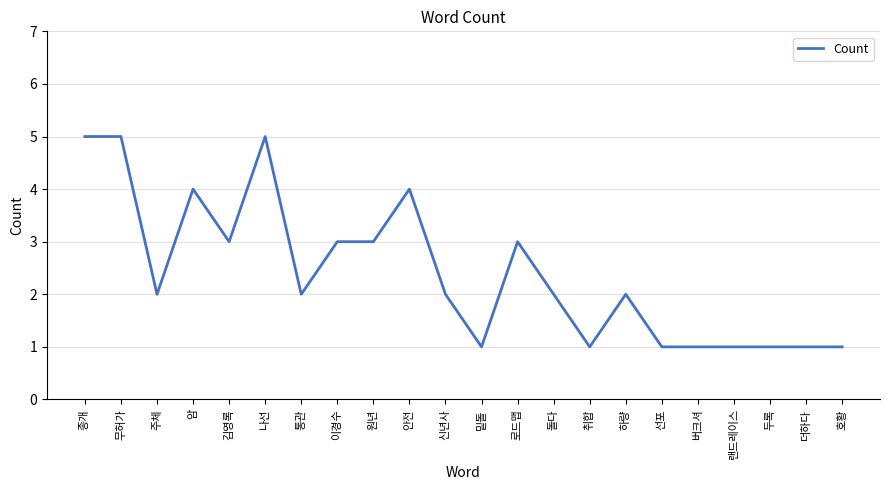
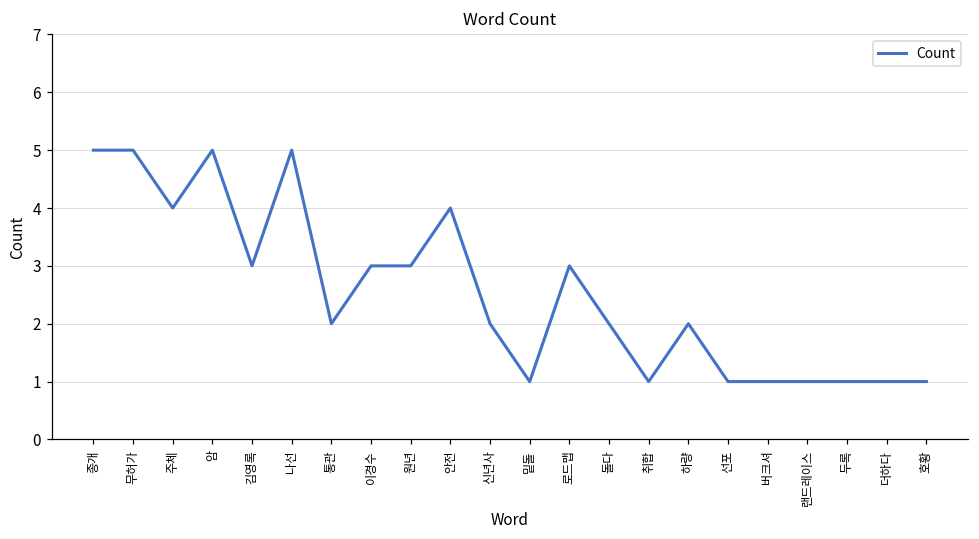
주체: 2 -> 4
암: 4 -> 5
